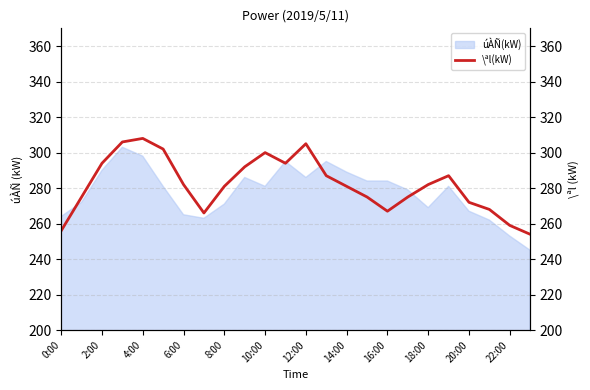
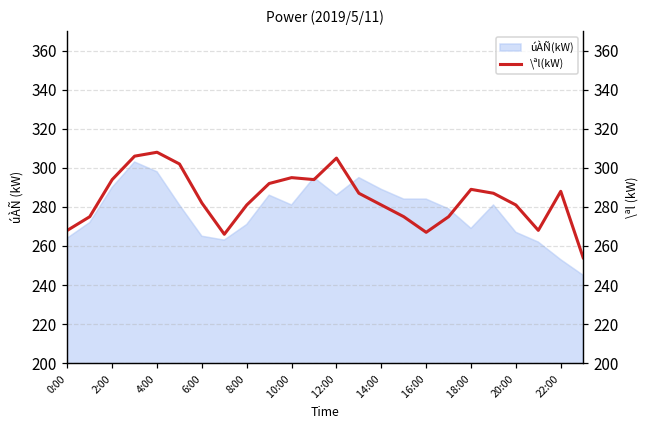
\ªl(kW), 0:00: 256 -> 268
\ªl(kW), 10:00: 300 -> 295
\ªl(kW), 18:00: 282 -> 289
\ªl(kW), 20:00: 272 -> 281
\ªl(kW), 22:00: 259 -> 288
